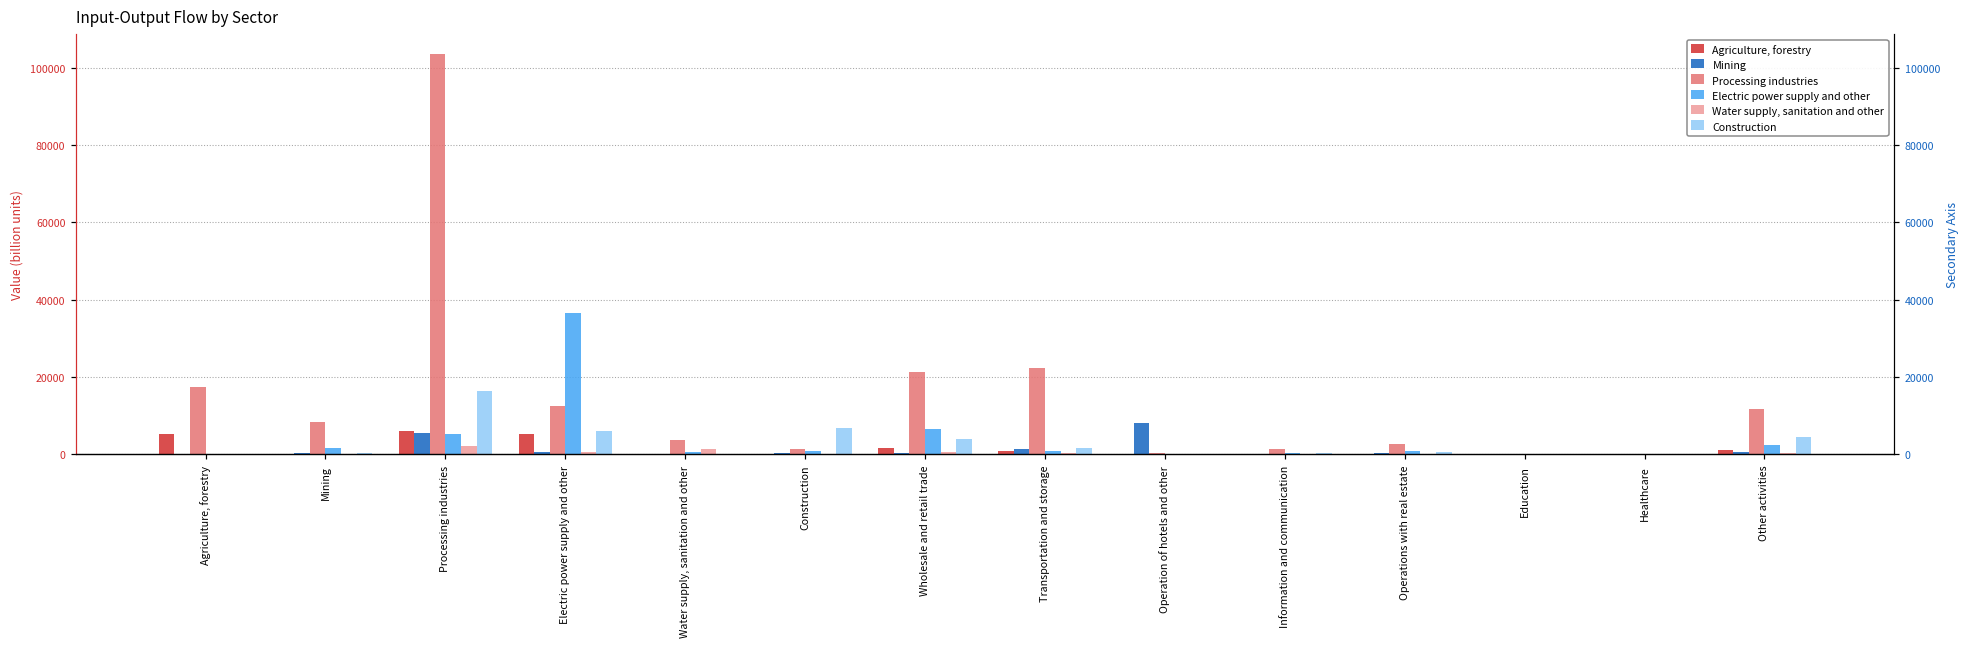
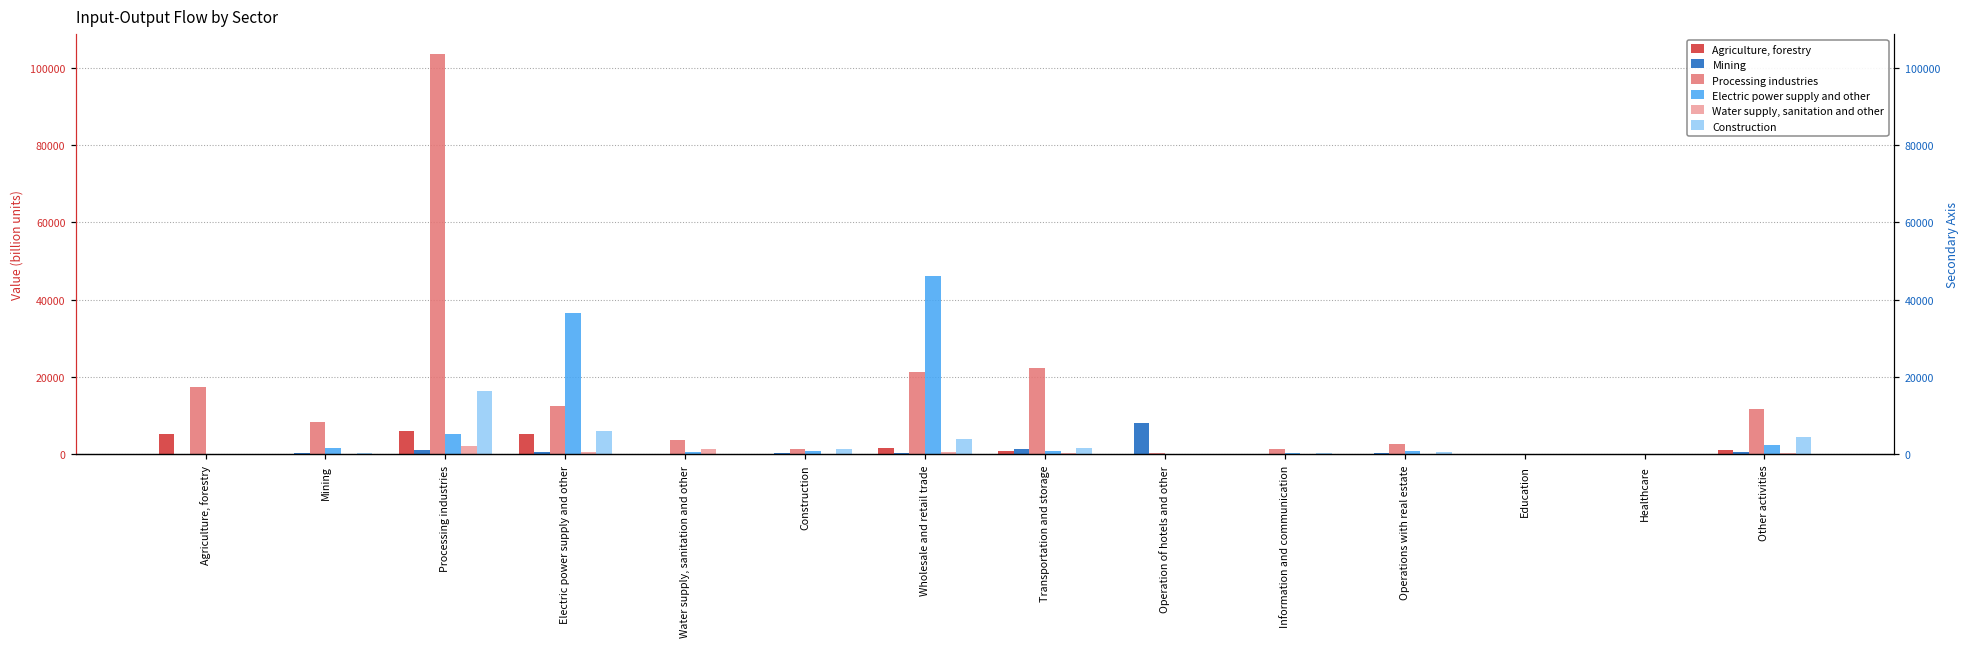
Mining, Processing industries: 5000 -> 1000
Construction, Construction: 7000 -> 1000
Electric power supply and other, Wholesale and retail trade: 6000 -> 46000
